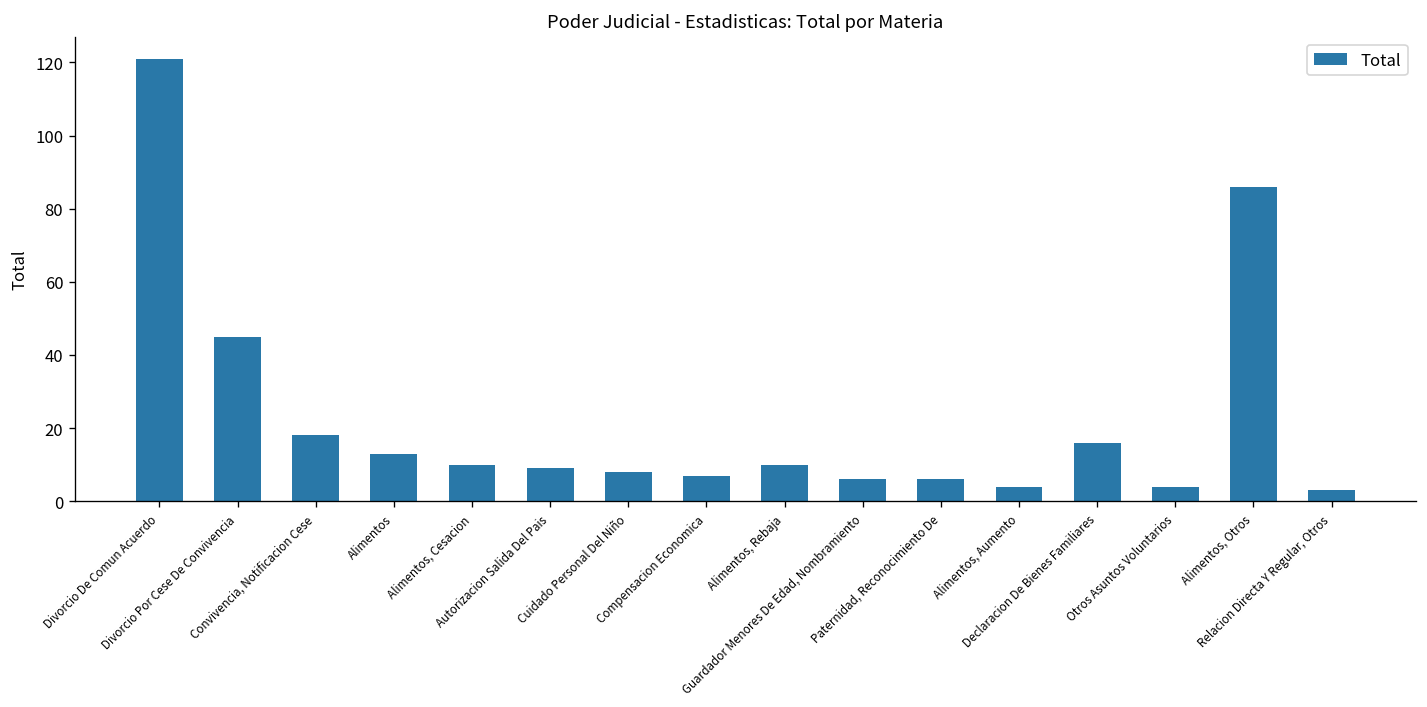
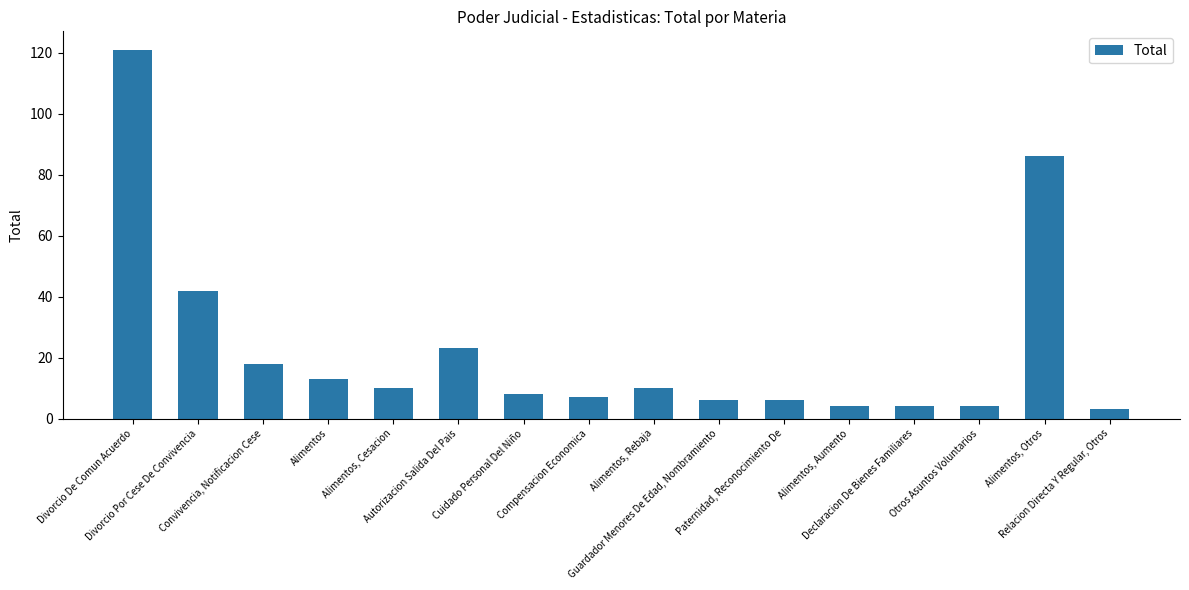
Divorcio Por Cese De Convivencia: 45 -> 42
Autorizacion Salida Del Pais: 9 -> 23
Declaracion De Bienes Familiares: 16 -> 4
